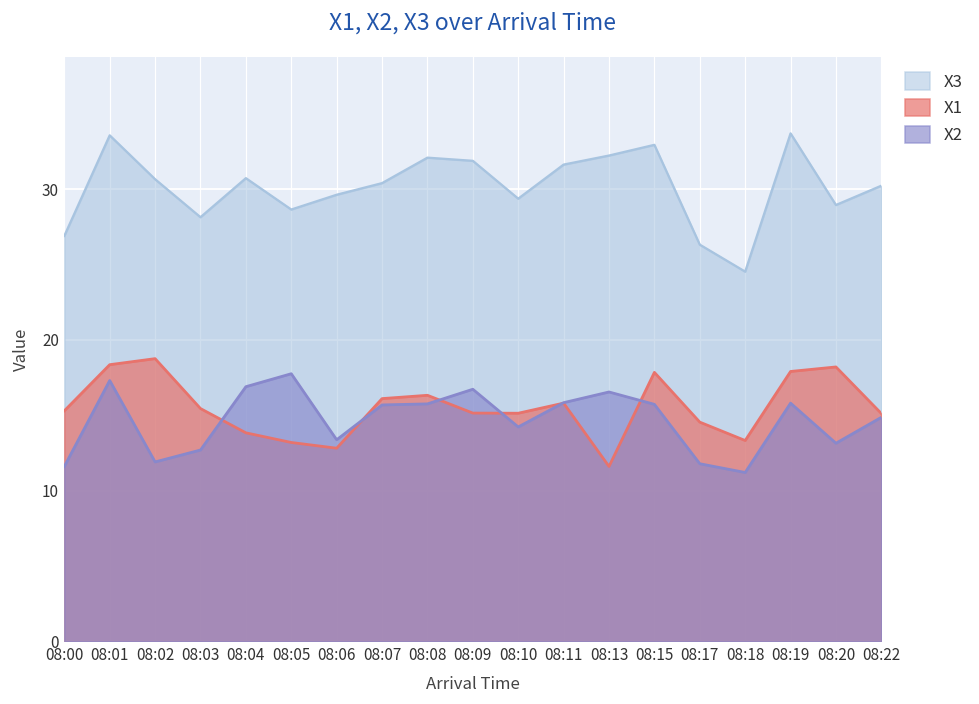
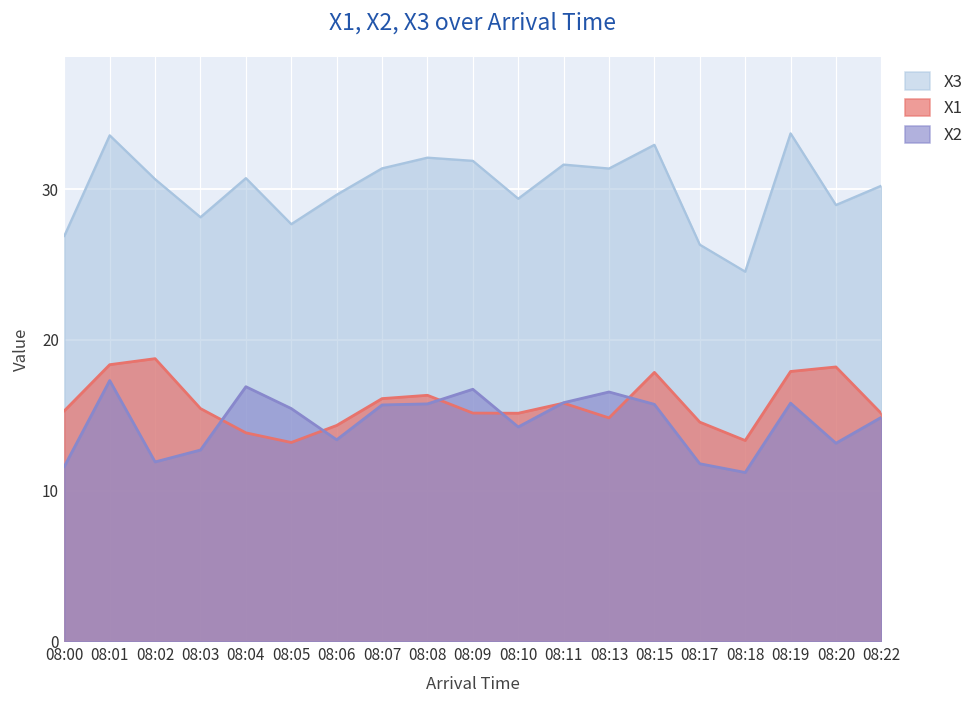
X3, 08:05: 28.6 -> 27.7
X2, 08:05: 17.8 -> 15.4
X1, 08:06: 12.8 -> 14.3
X3, 08:07: 30.4 -> 31.4
X3, 08:13: 32.2 -> 31.4
X1, 08:13: 11.6 -> 14.8
